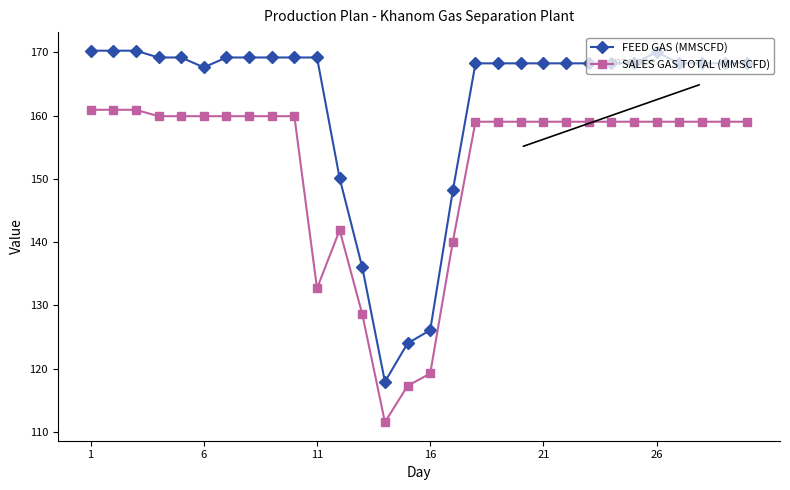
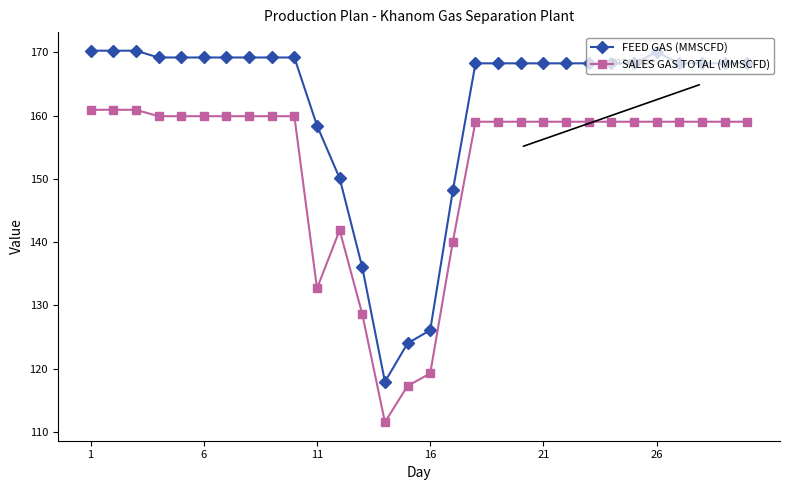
FEED GAS (MMSCFD), 6: 168 -> 169
FEED GAS (MMSCFD), 11: 169 -> 158
